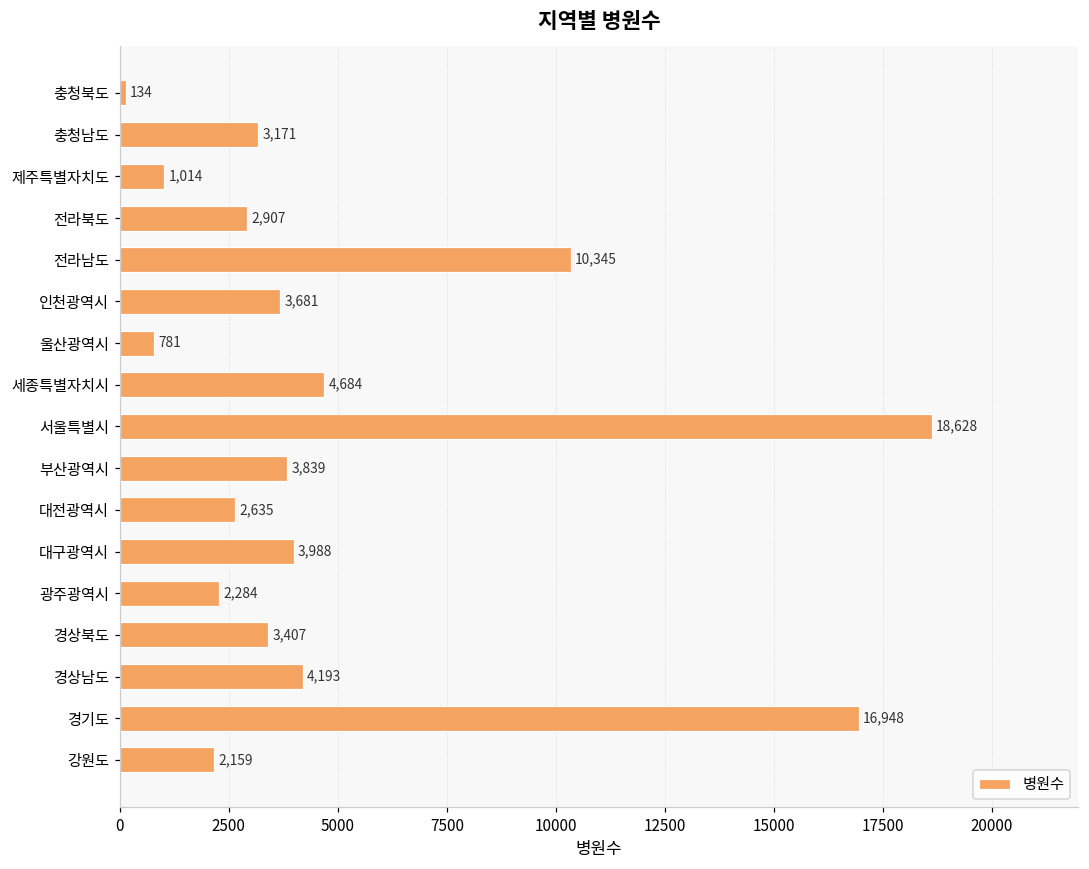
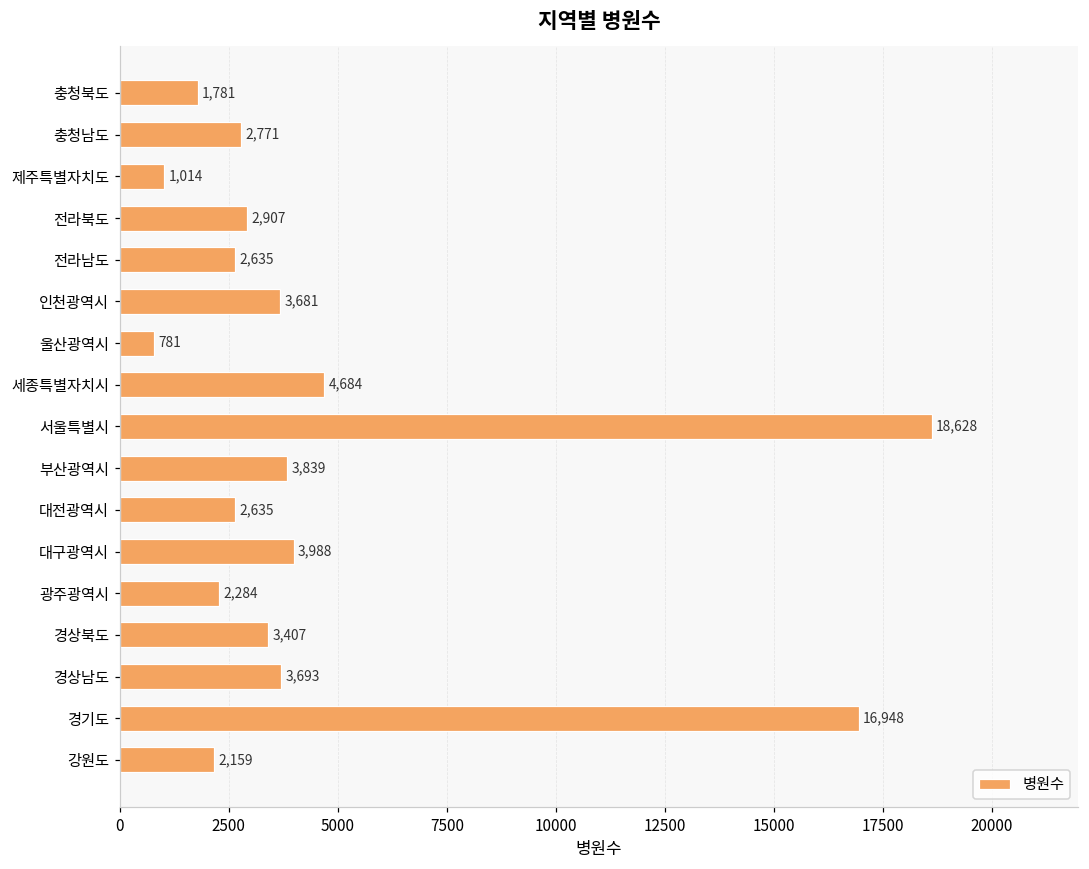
충청북도: 134 -> 1,781
충청남도: 3,171 -> 2,771
전라남도: 10,345 -> 2,635
경상남도: 4,193 -> 3,693
